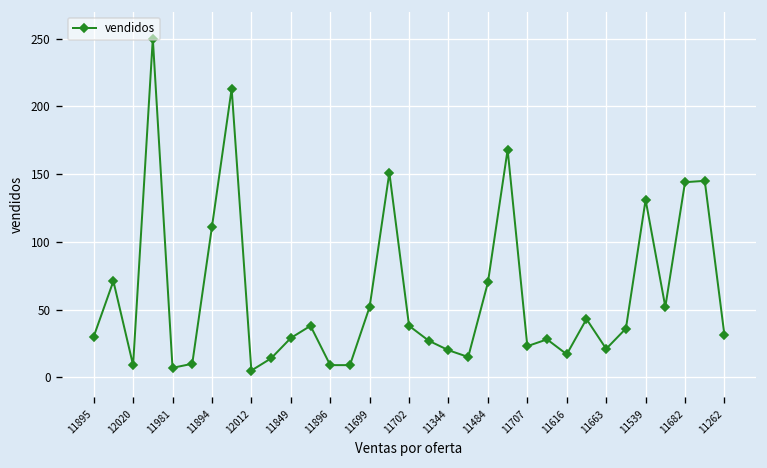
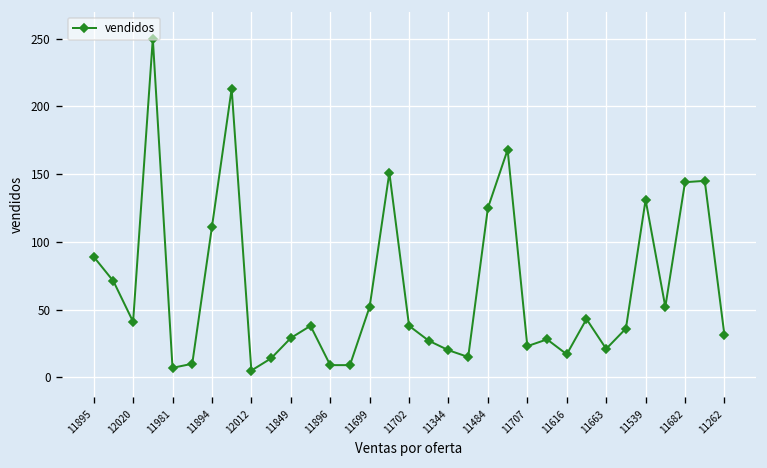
11895: 30 -> 89
12020: 9 -> 41
11484: 70 -> 125
